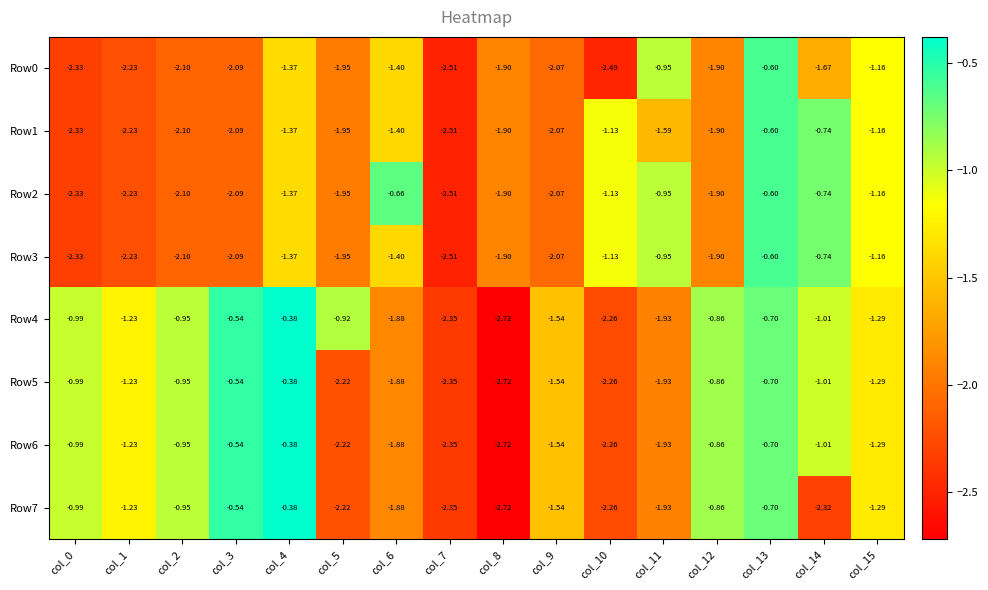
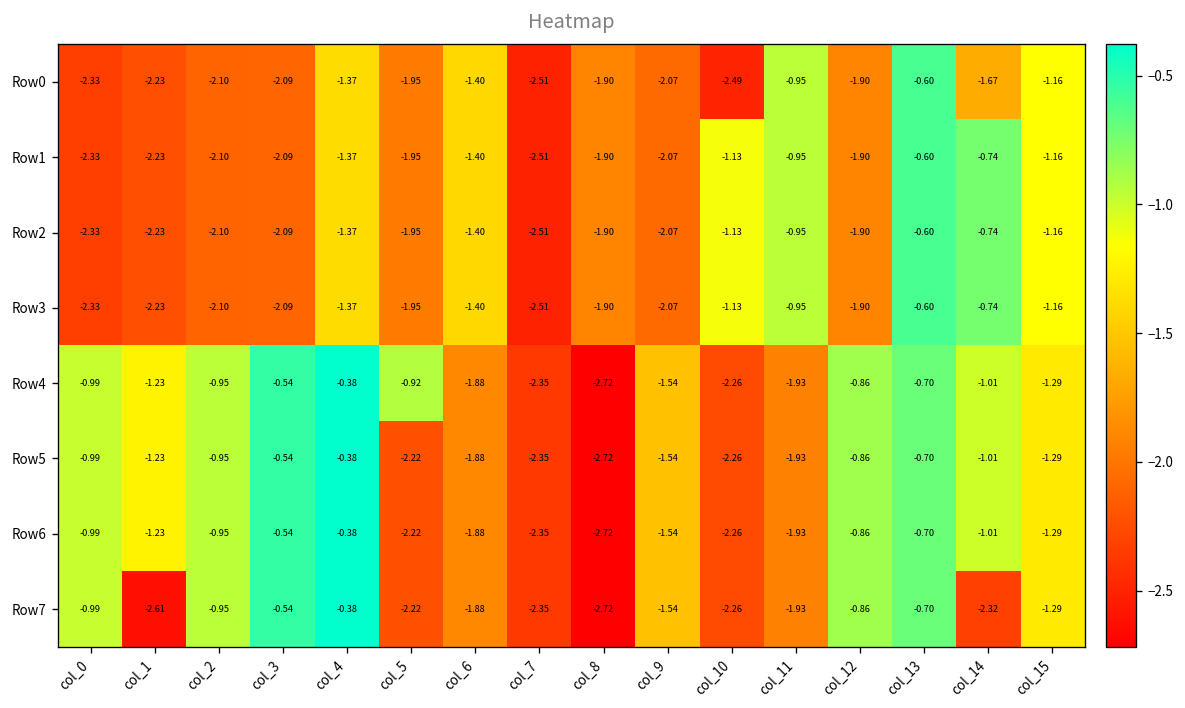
Row1, col_11: -1.59 -> -0.95
Row2, col_6: -0.66 -> -1.40
Row7, col_1: -1.23 -> -2.61
